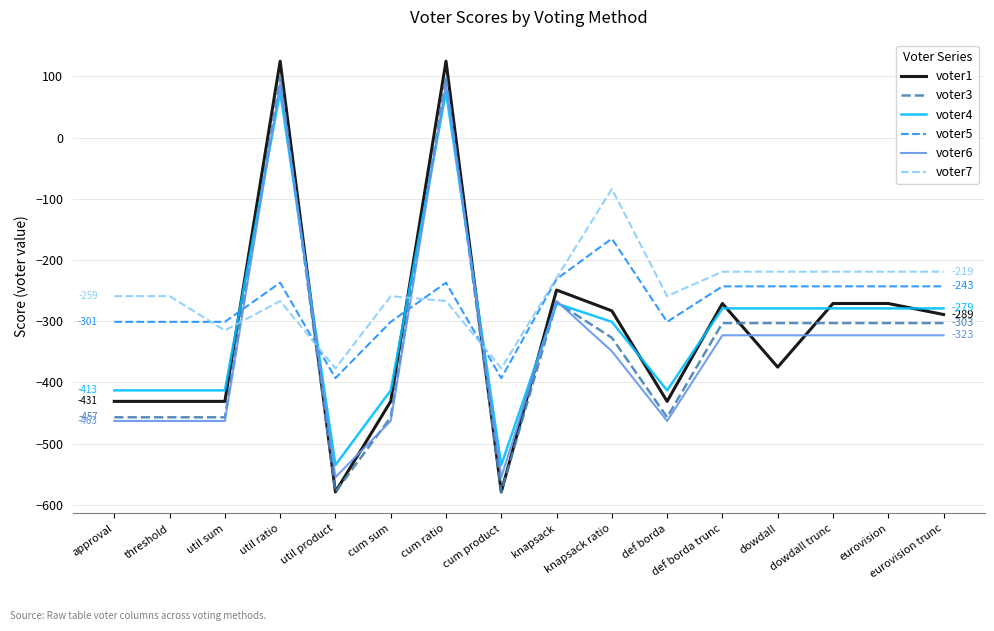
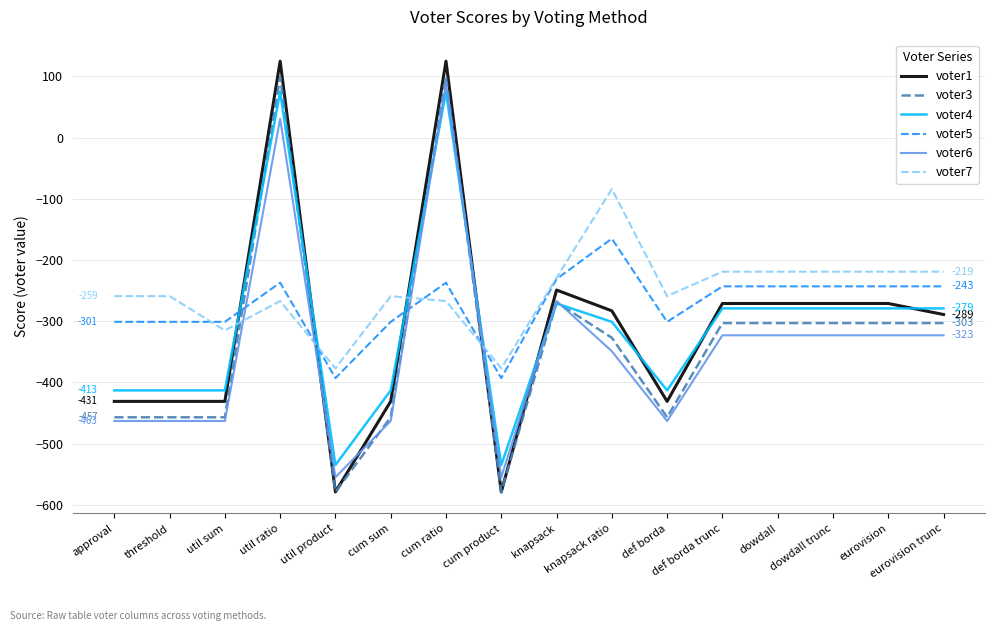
voter6, util ratio: 90 -> 30
voter1, dowdall: -380 -> -270
